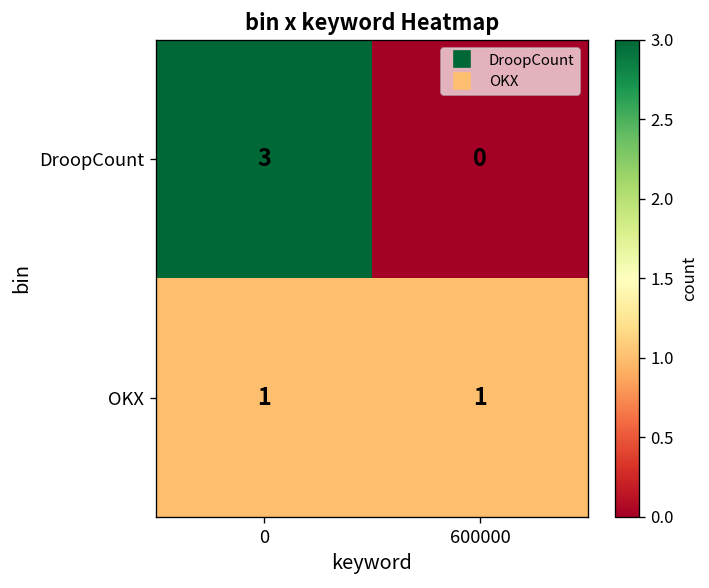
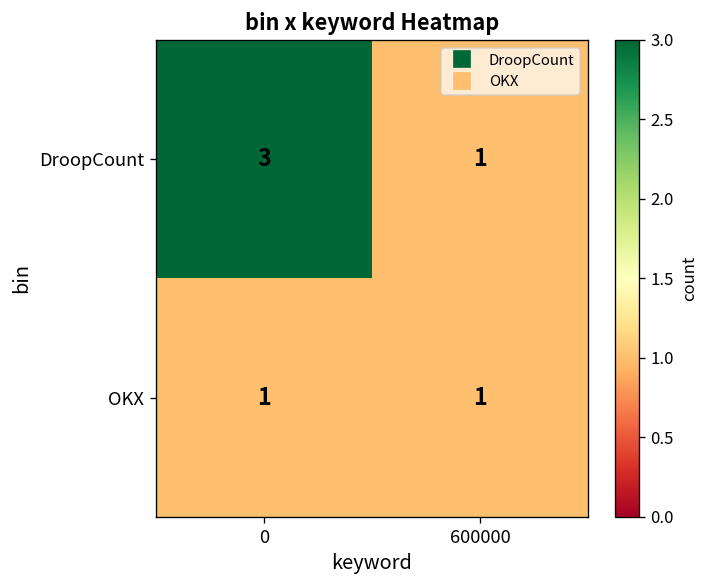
DroopCount, 600000: 0 -> 1
